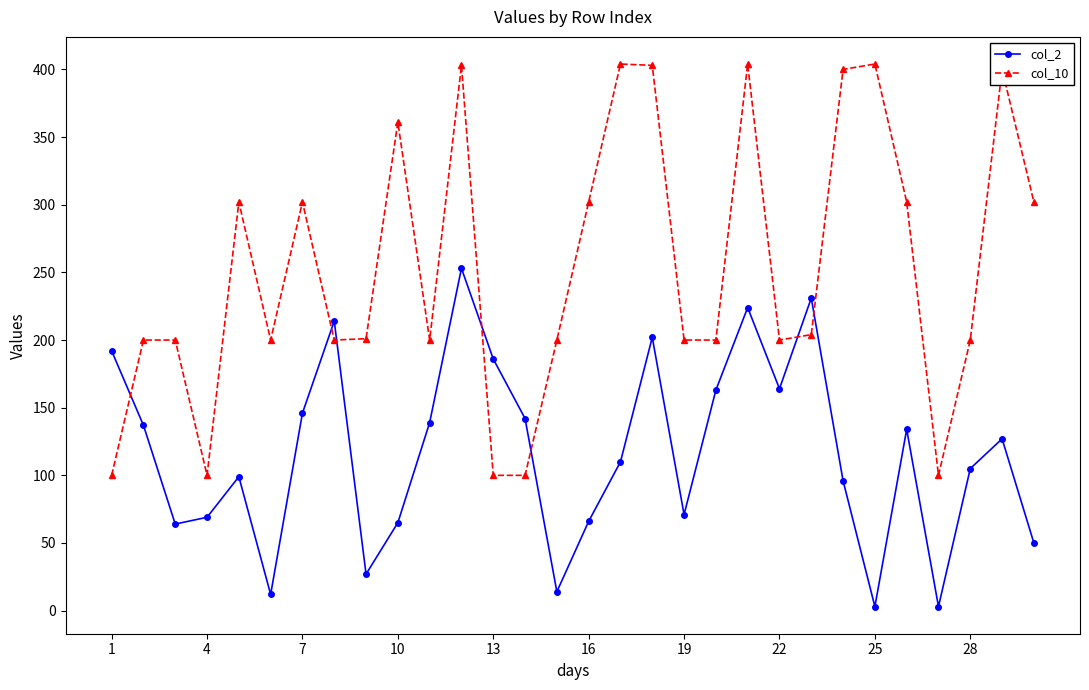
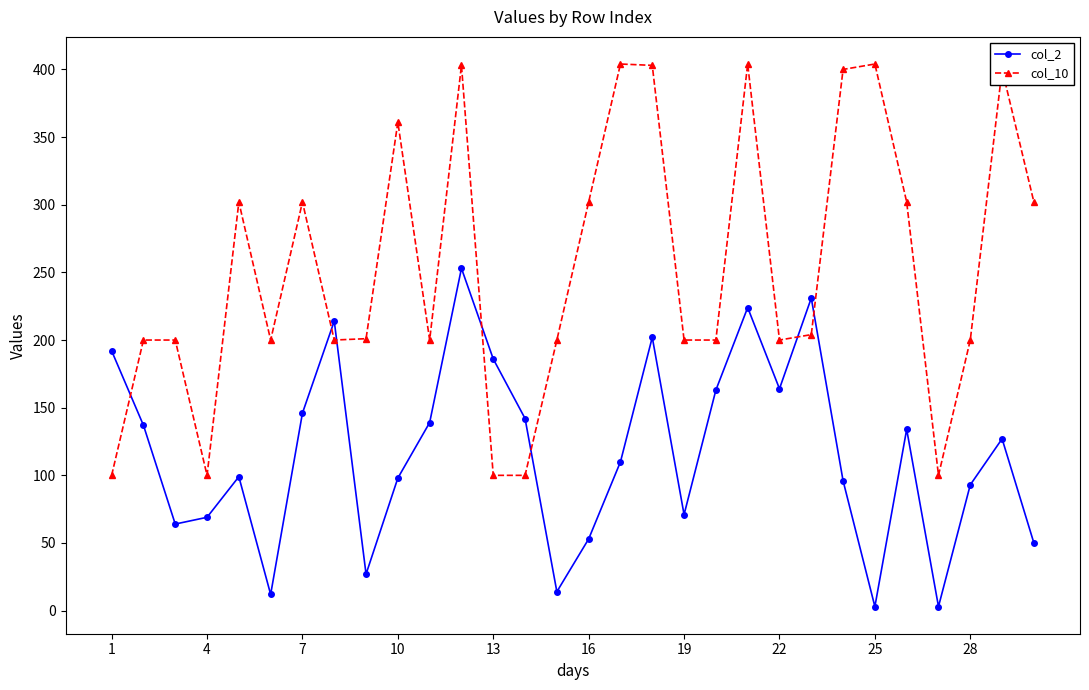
col_2, 10: 65 -> 98
col_2, 16: 66 -> 53
col_2, 28: 105 -> 93
